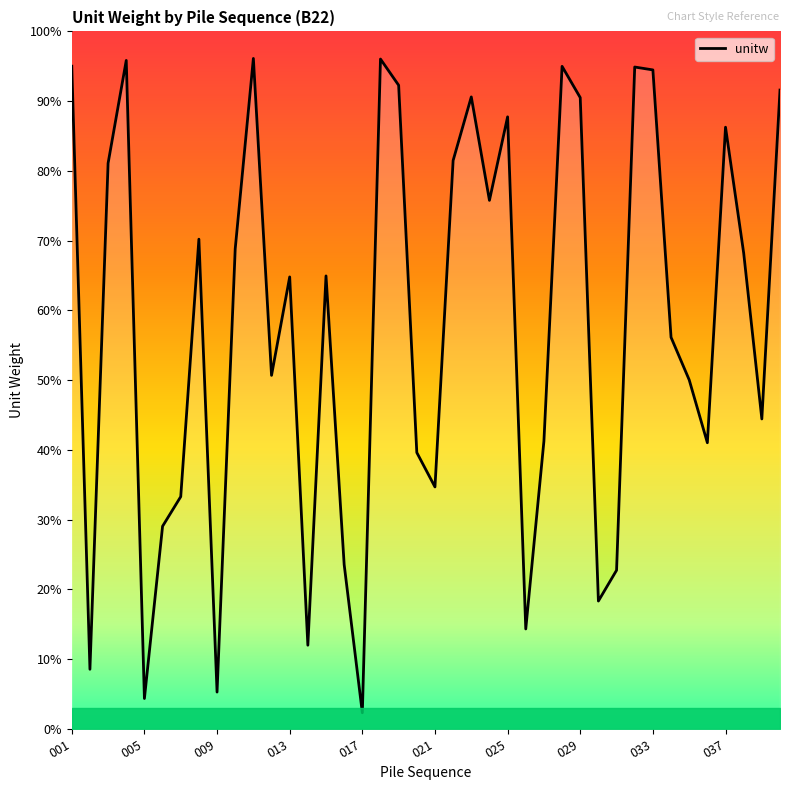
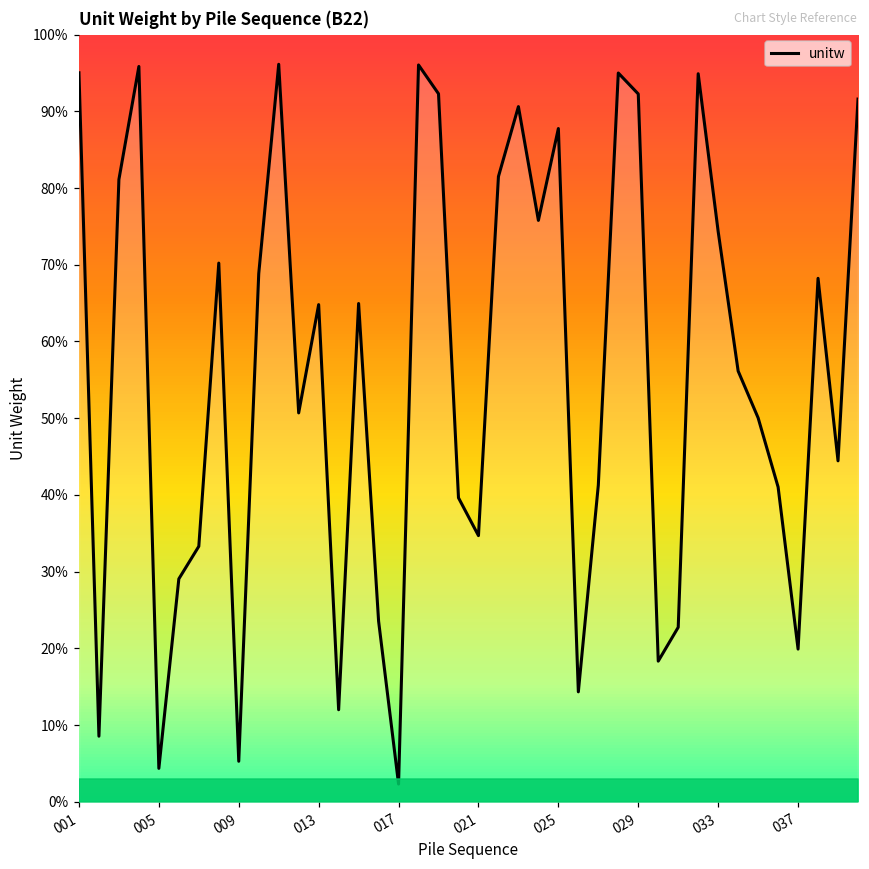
unitw, 029: 91% -> 92%
unitw, 033: 94% -> 74%
unitw, 037: 86% -> 20%
